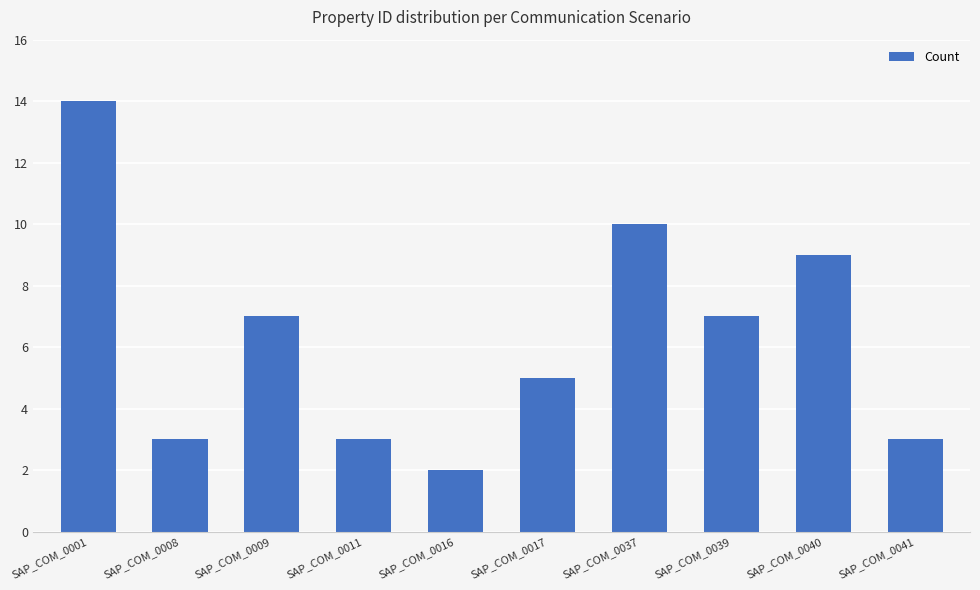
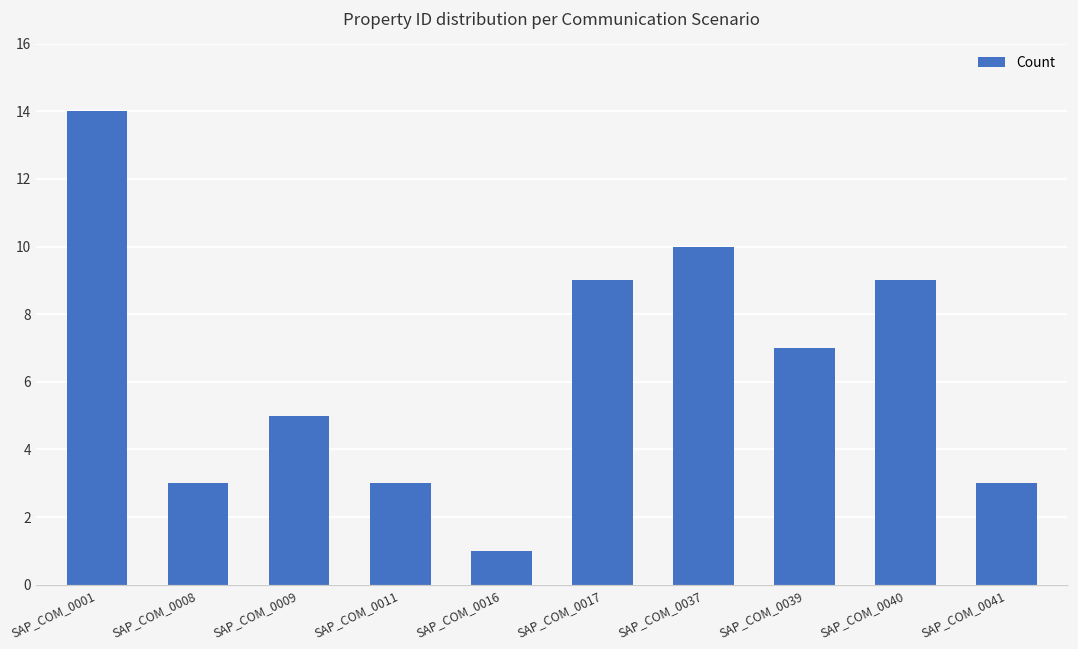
SAP_COM_0009: 7 -> 5
SAP_COM_0016: 2 -> 1
SAP_COM_0017: 5 -> 9
